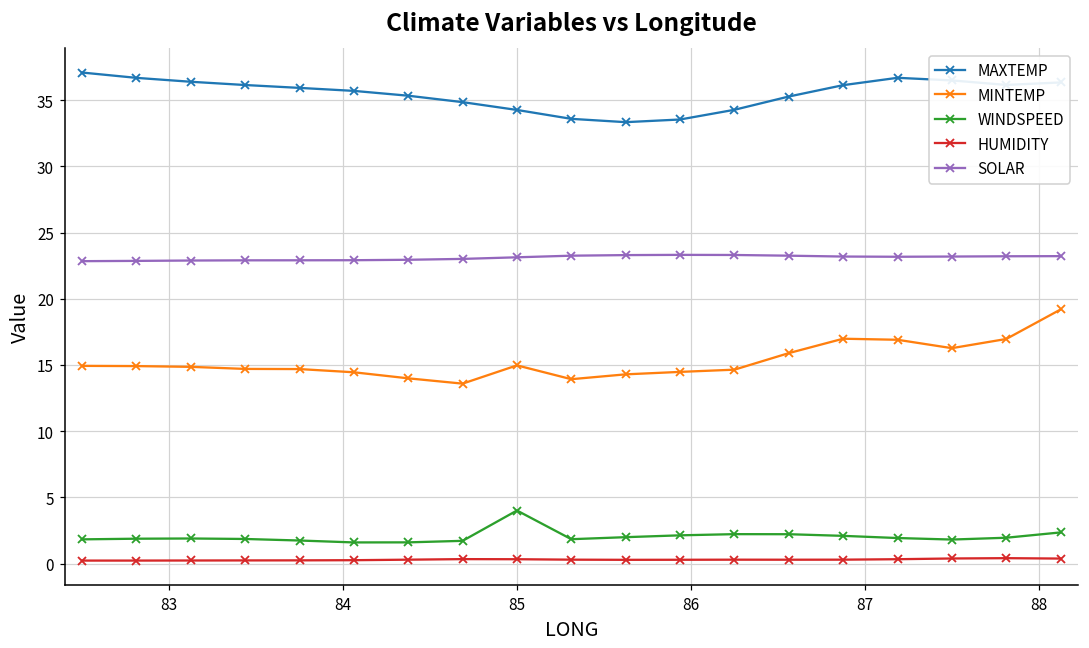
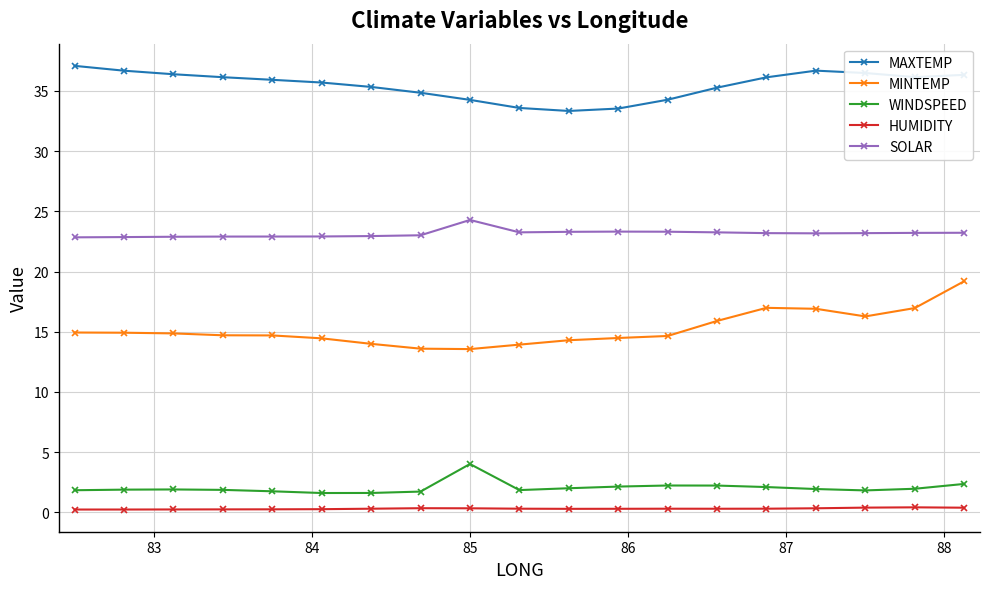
MINTEMP, 85: 15.0 -> 13.6
SOLAR, 85: 23.1 -> 24.3
